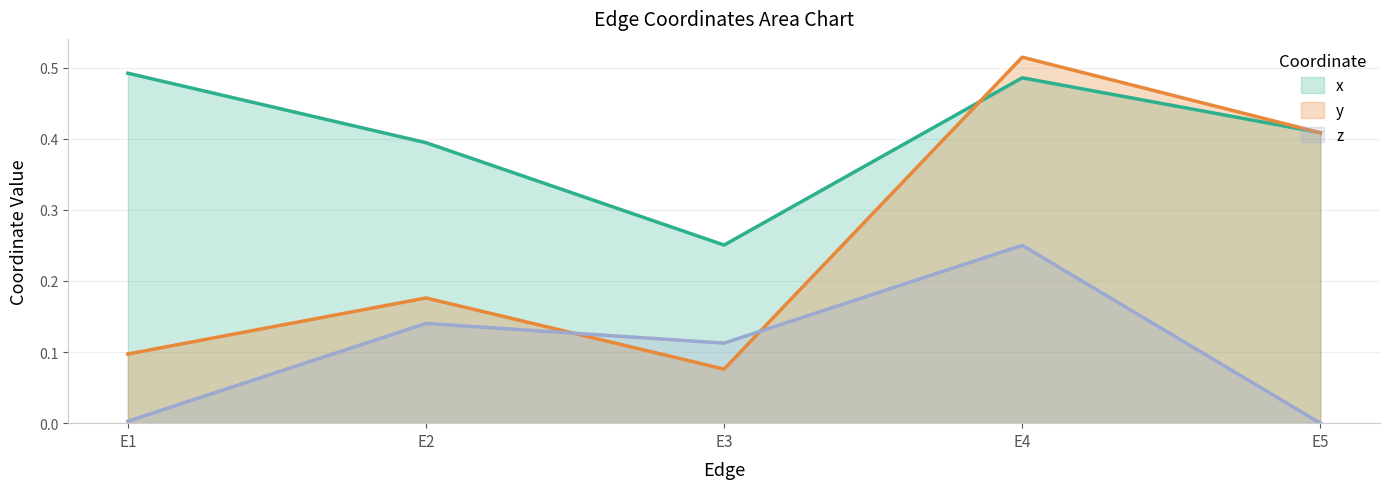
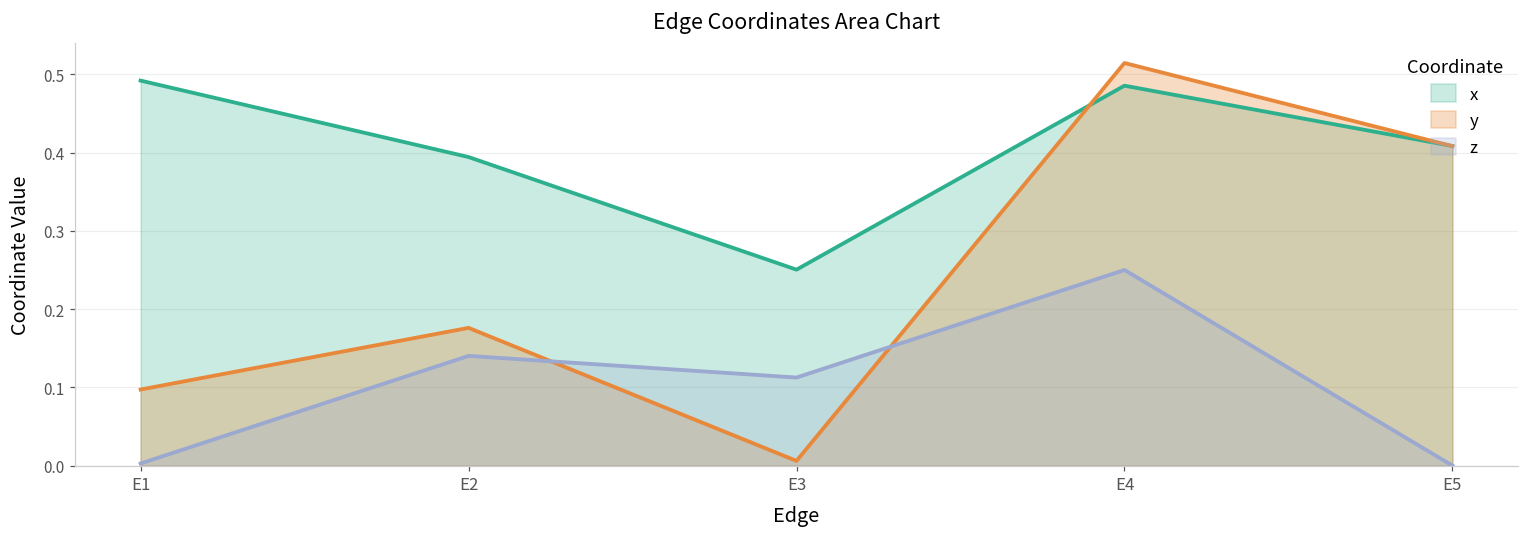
y, E3: 0.08 -> 0.01
